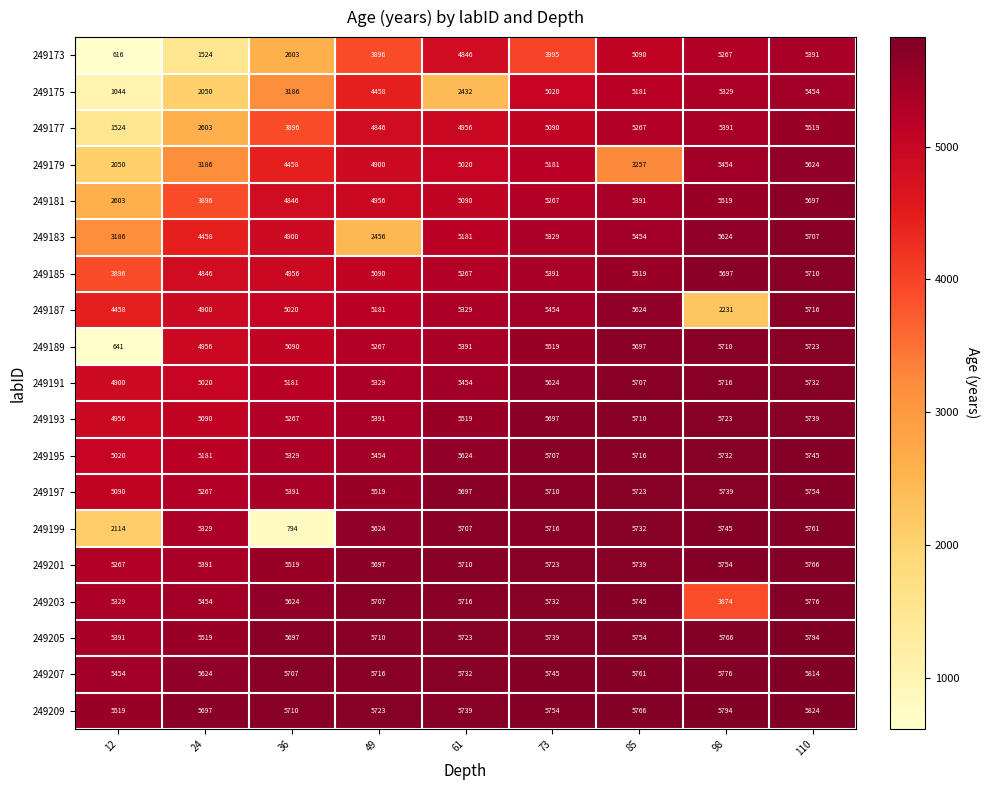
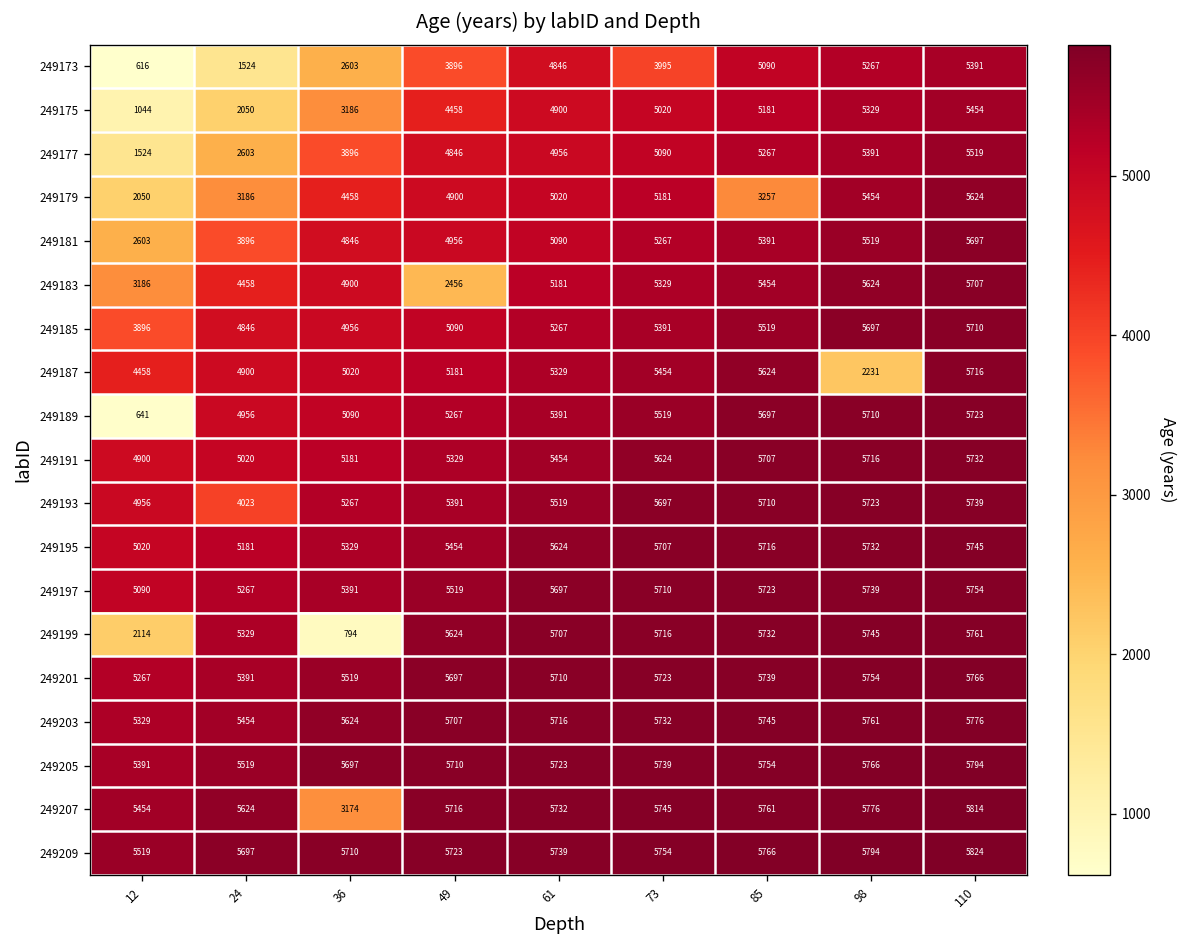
249175, 61: 2432 -> 4900
249193, 24: 5090 -> 4023
249203, 98: 3874 -> 5761
249207, 36: 5707 -> 3174
